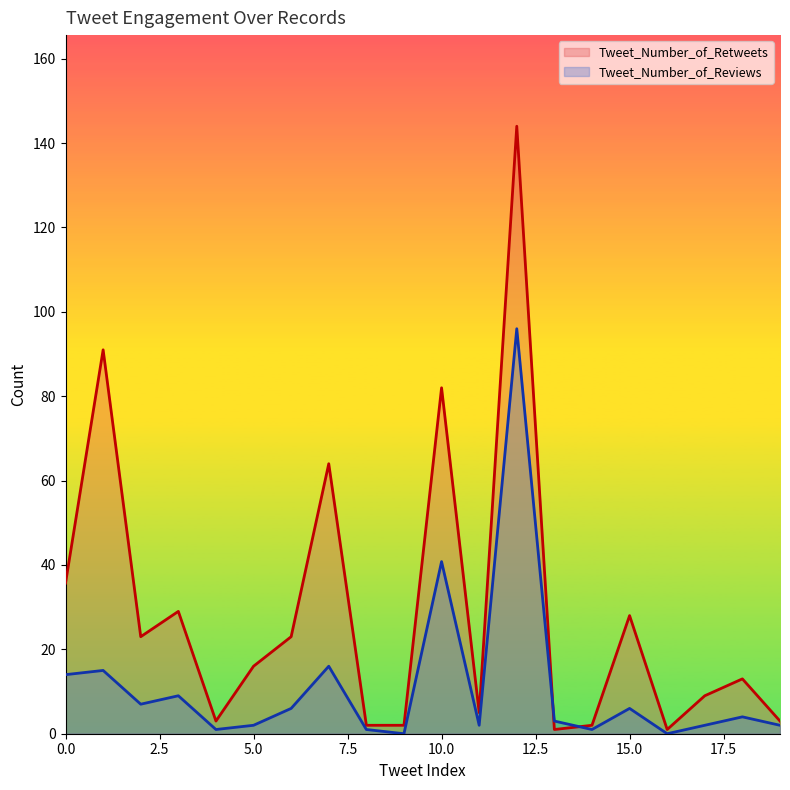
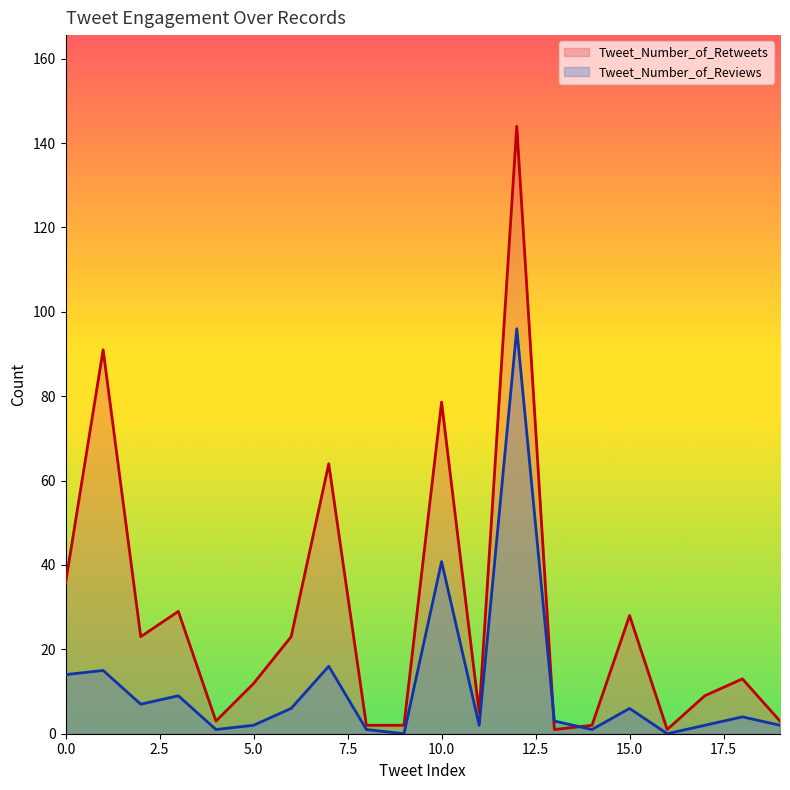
Tweet_Number_of_Retweets, 5.0: 16 -> 12
Tweet_Number_of_Retweets, 10.0: 82 -> 79
